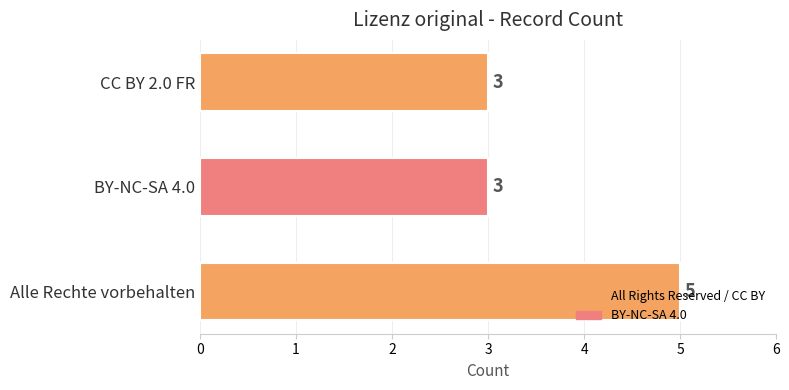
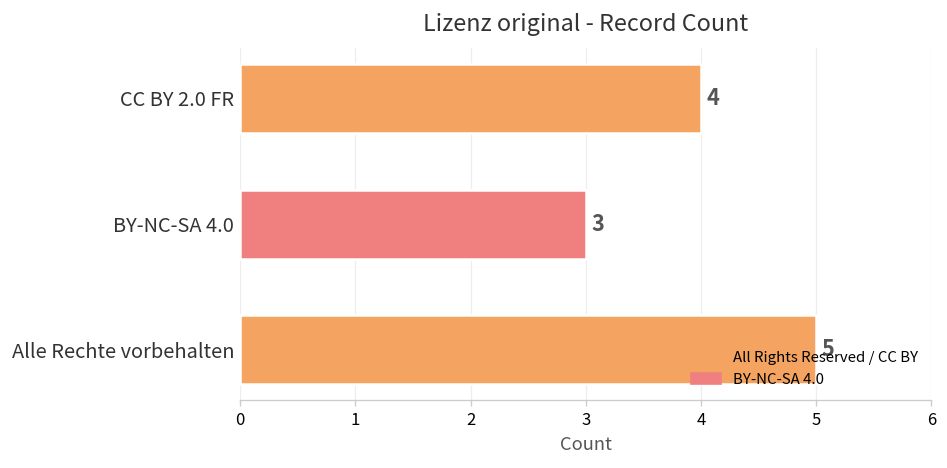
CC BY 2.0 FR: 3 -> 4
